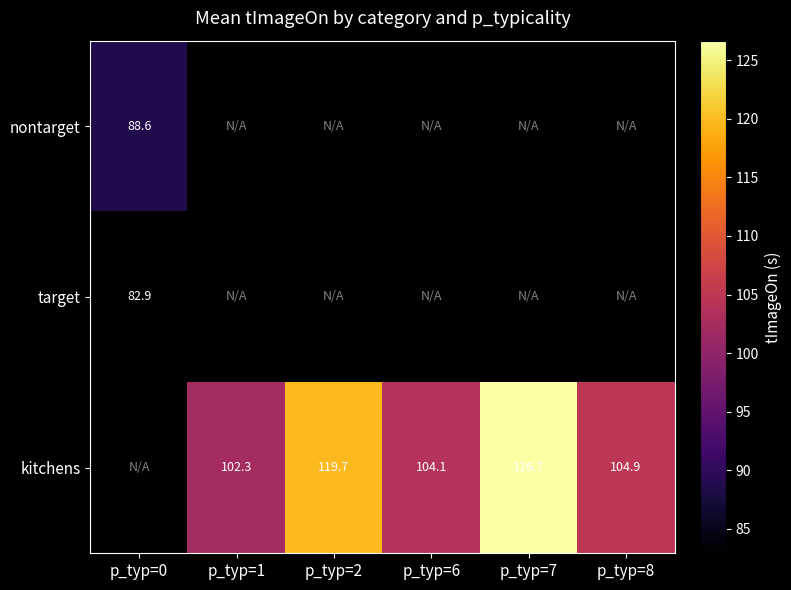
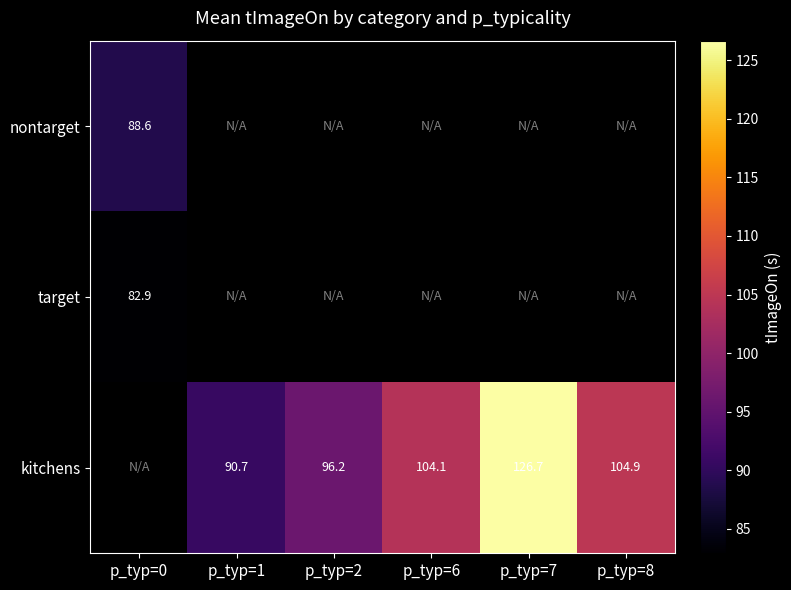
kitchens, p_typ=1: 102.3 -> 90.7
kitchens, p_typ=2: 119.7 -> 96.2
